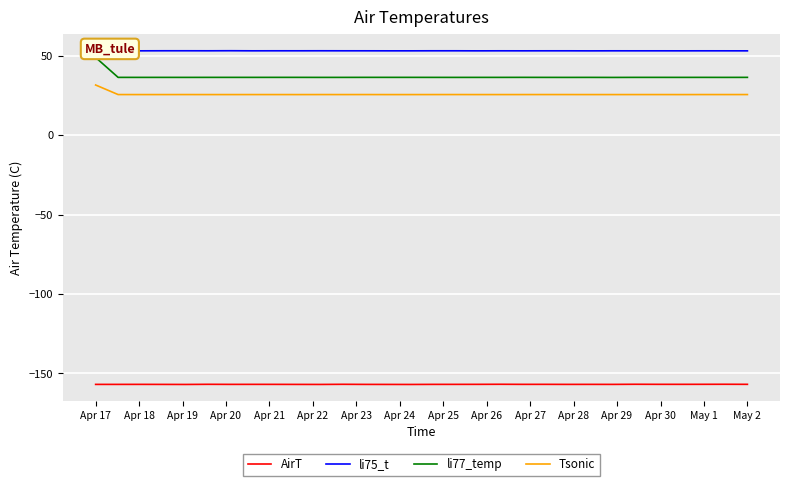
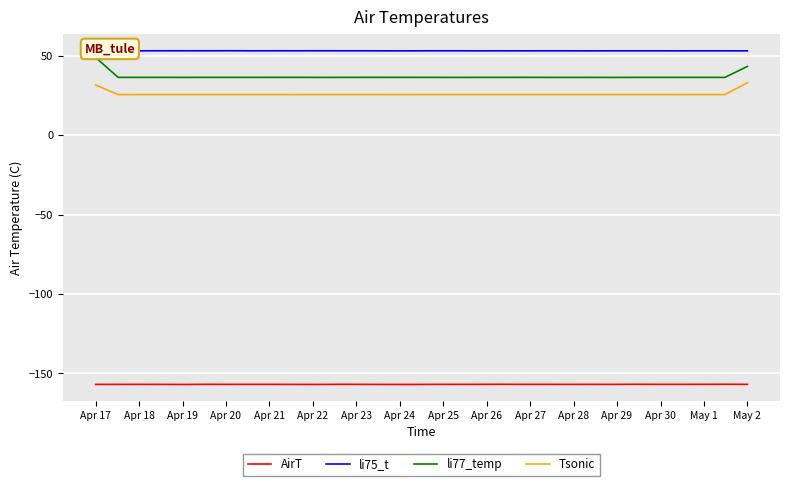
li77_temp, May 2: 37 -> 43
Tsonic, May 2: 26 -> 33
